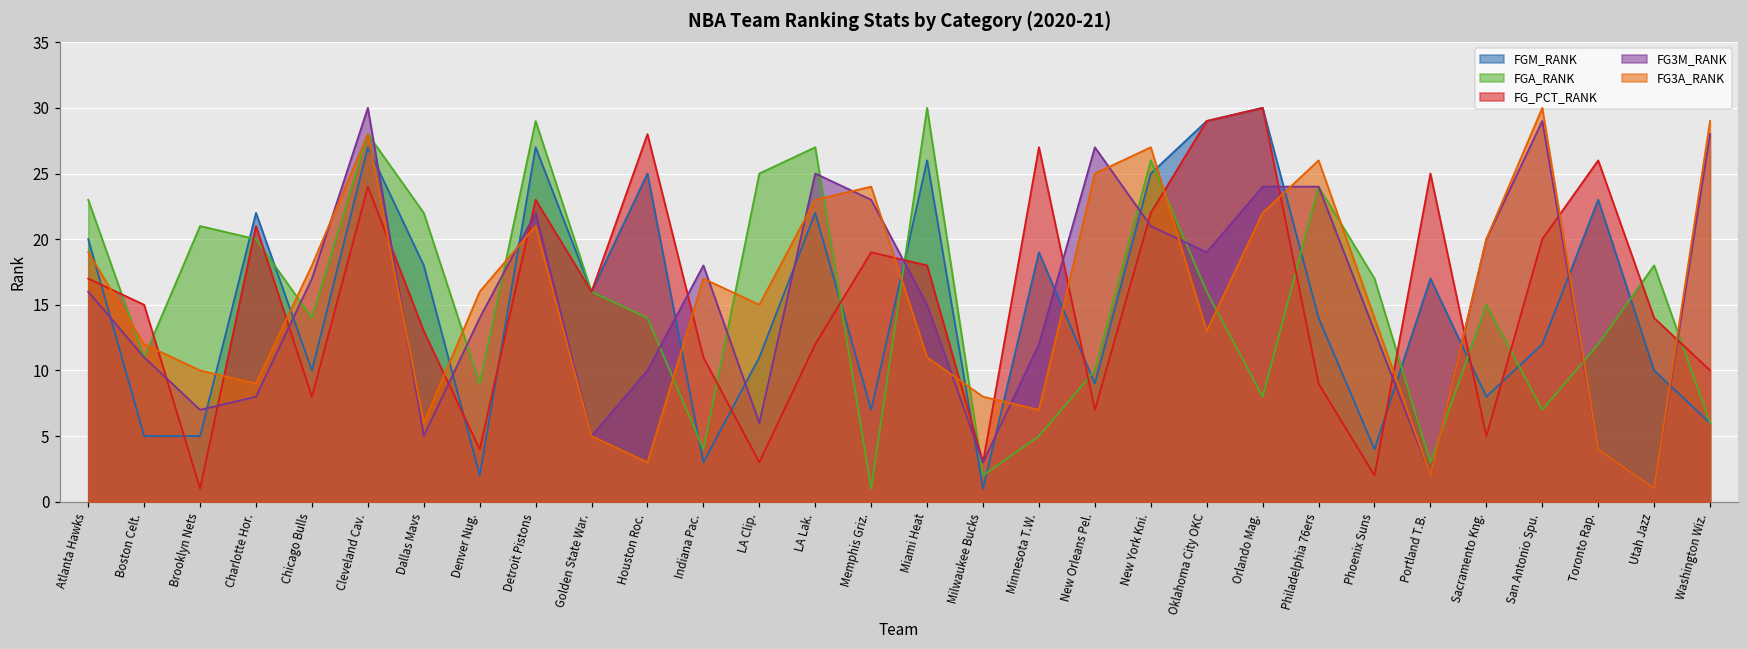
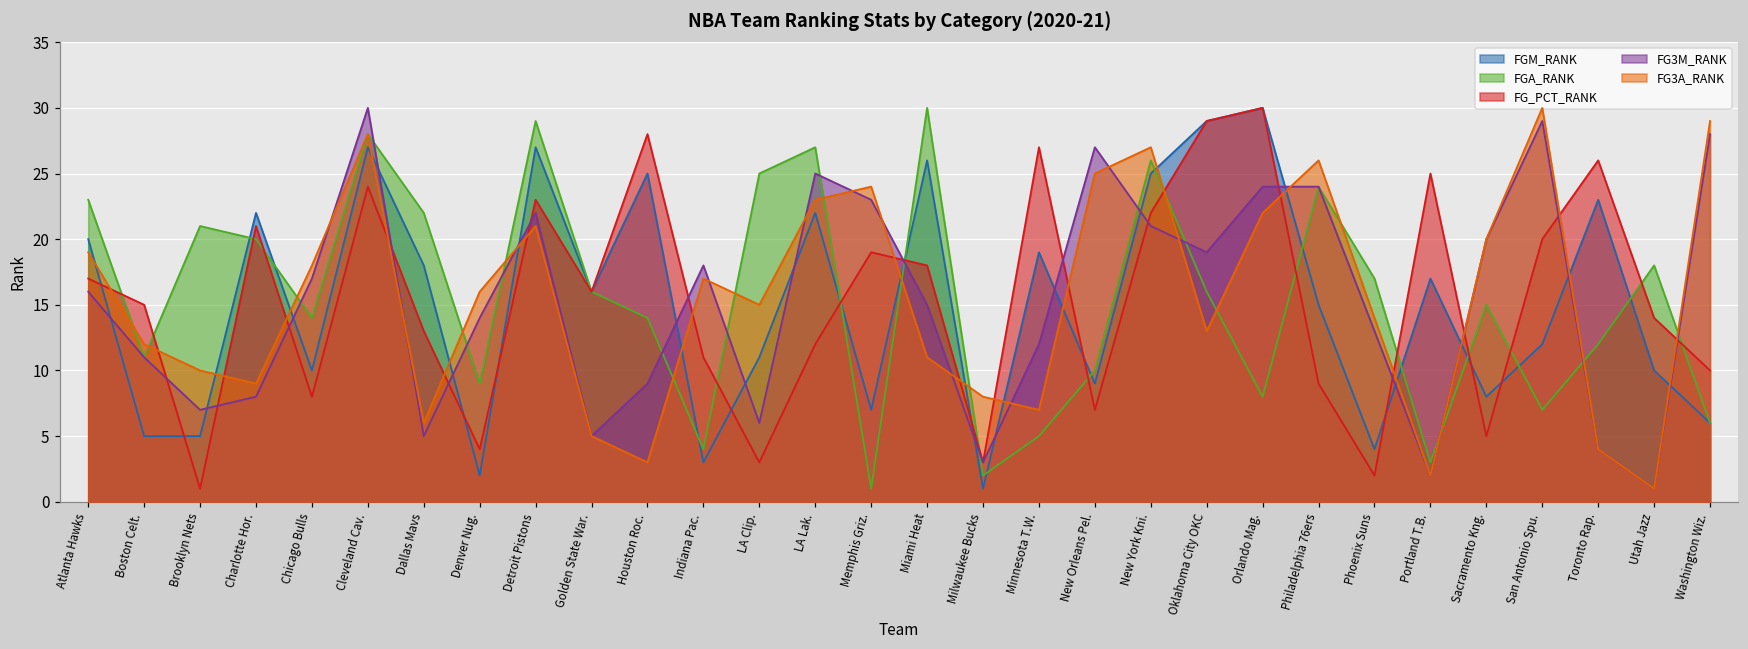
FG3M_RANK, Houston Roc.: 10 -> 9
FGM_RANK, Philadelphia 76ers: 14 -> 15
